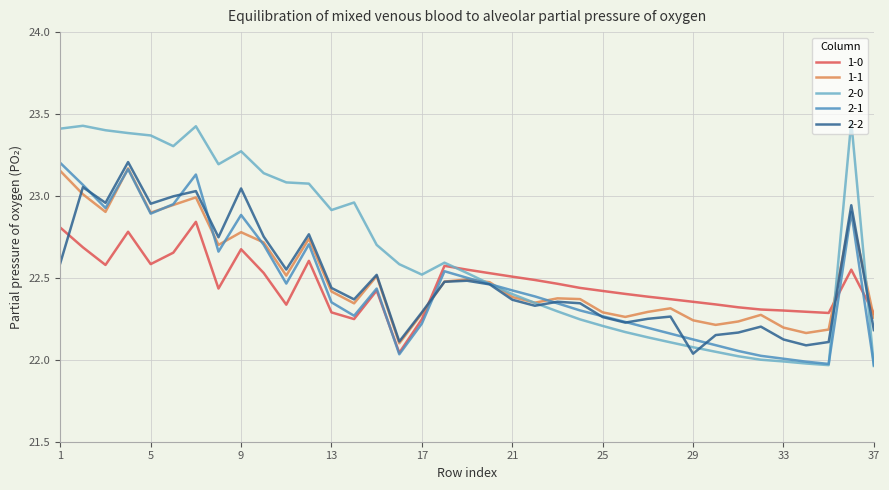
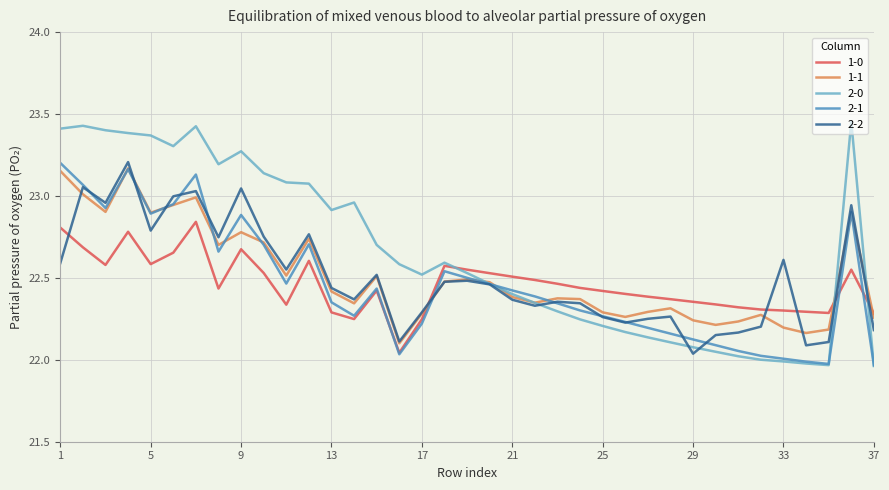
2-2, 5: 22.95 -> 22.79
2-2, 33: 22.12 -> 22.61
